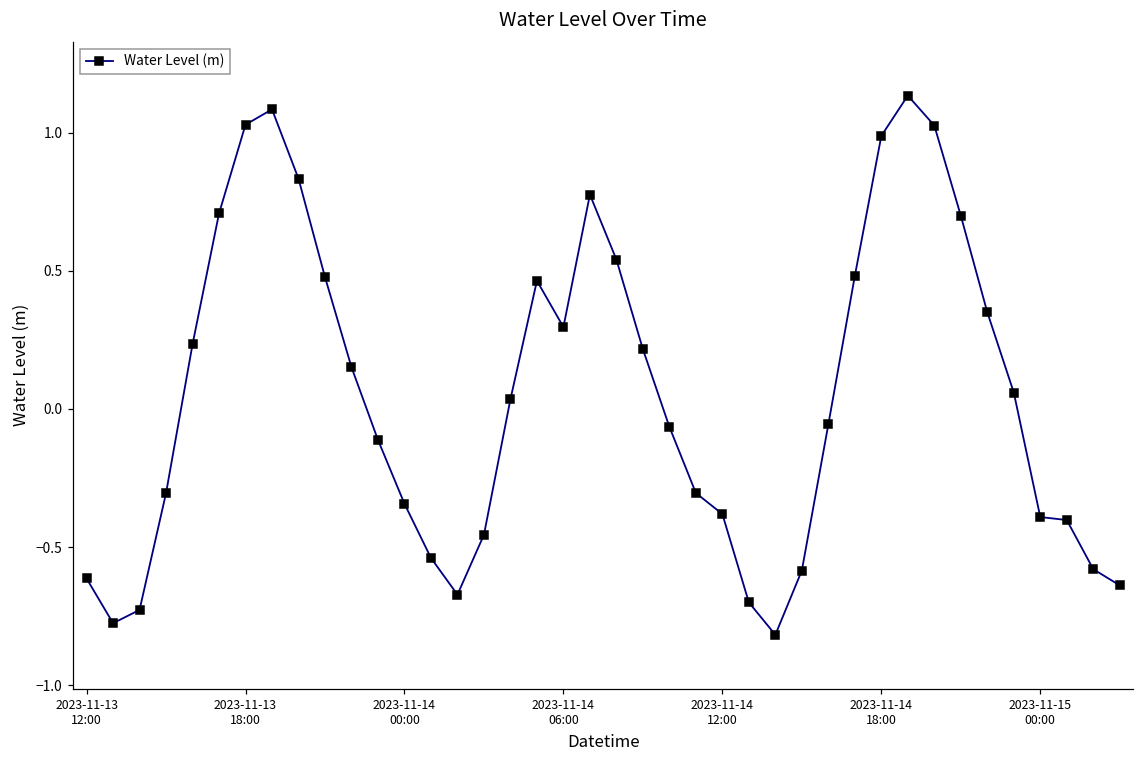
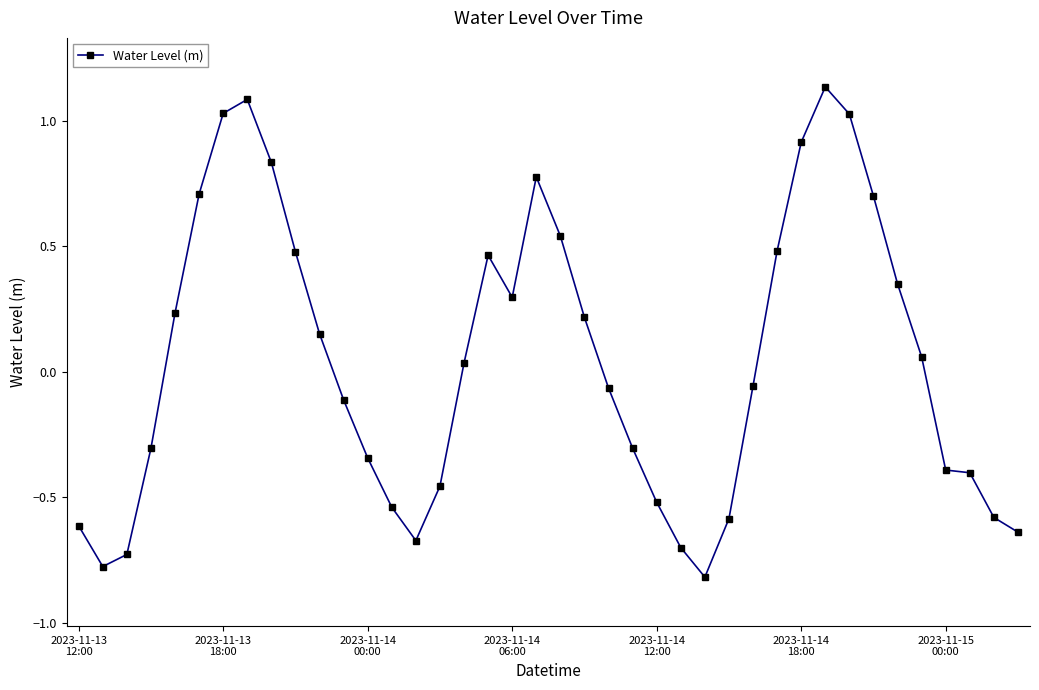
2023-11-14 12:00: -0.38 -> -0.52
2023-11-14 18:00: 0.99 -> 0.91
